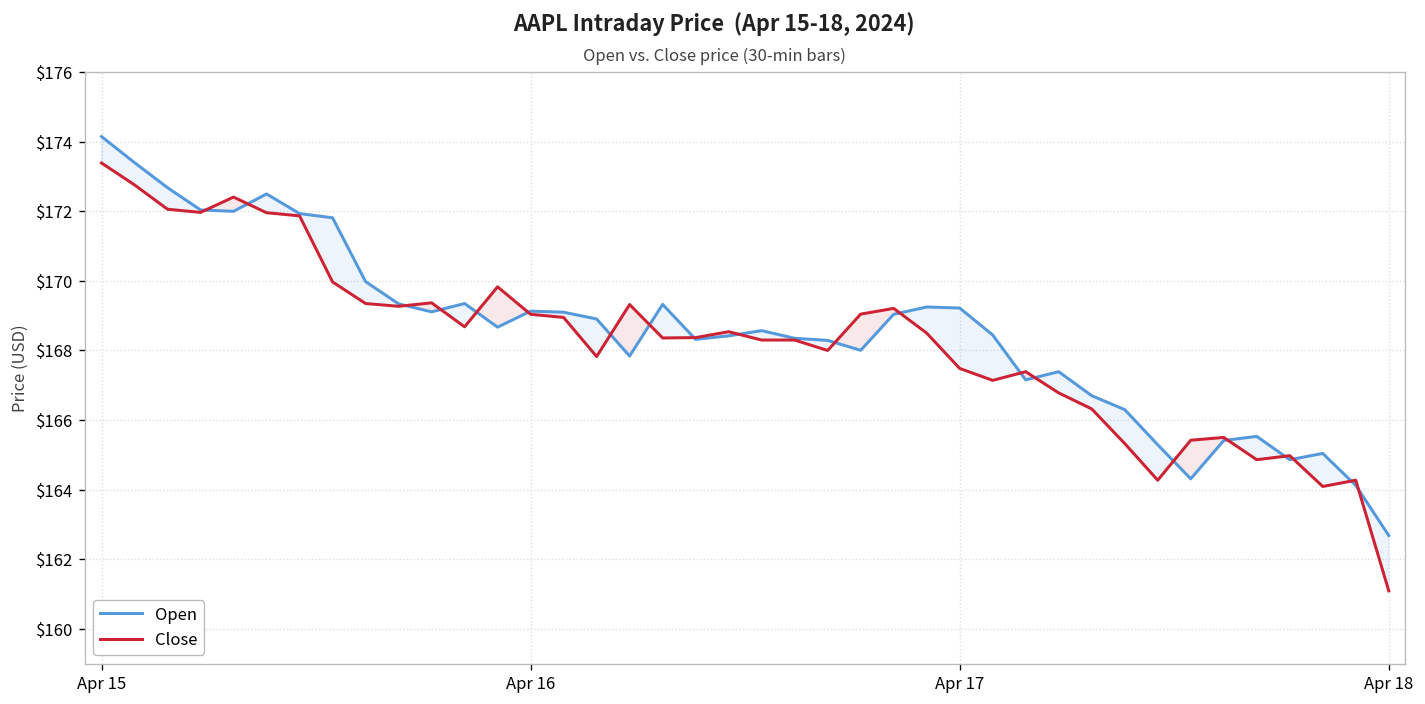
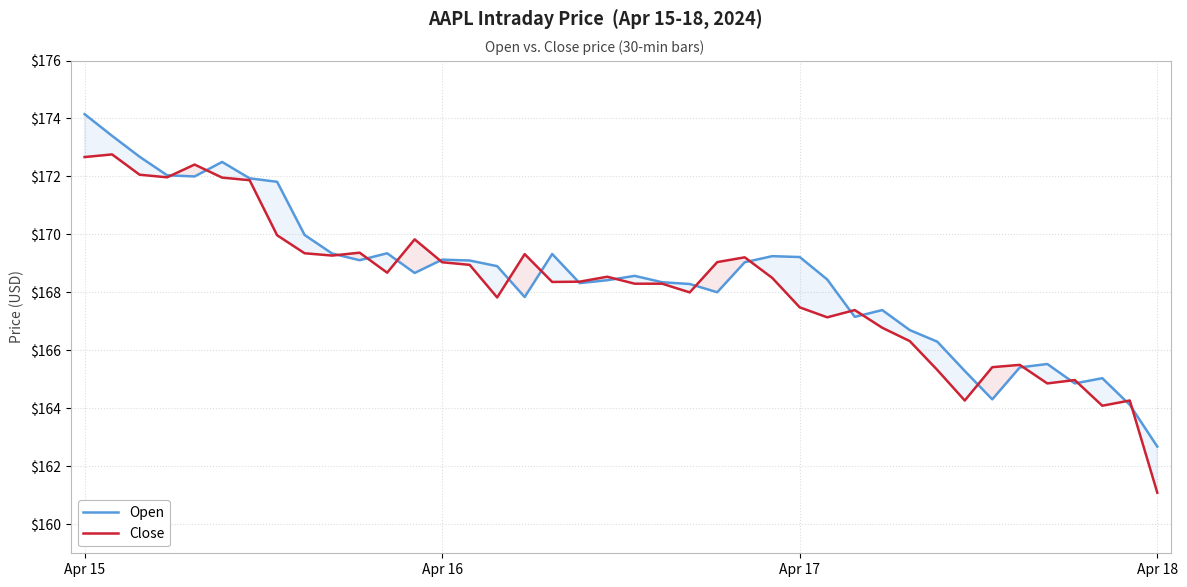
Close, Apr 15: $173.4 -> $172.7
